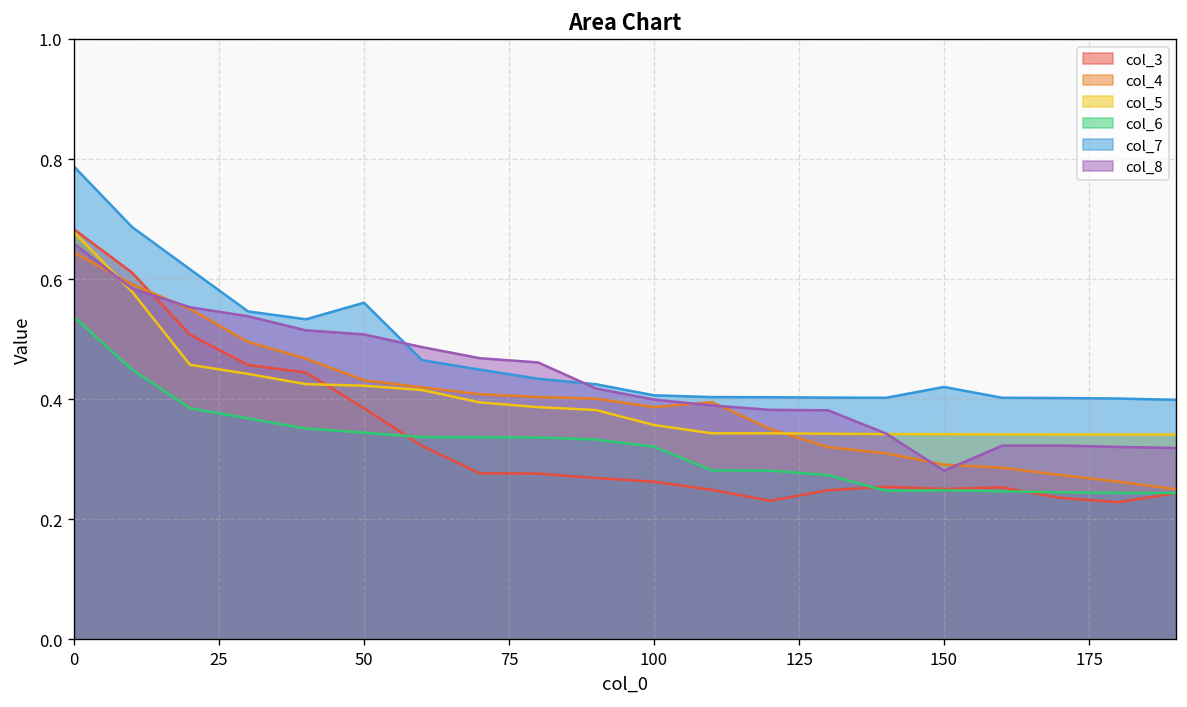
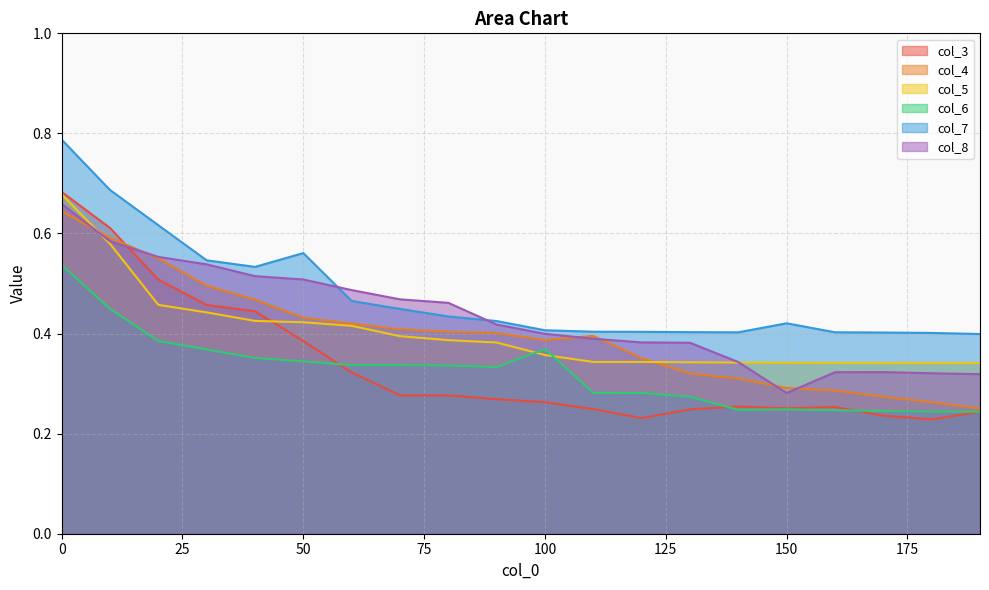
col_6, 100: 0.32 -> 0.37
